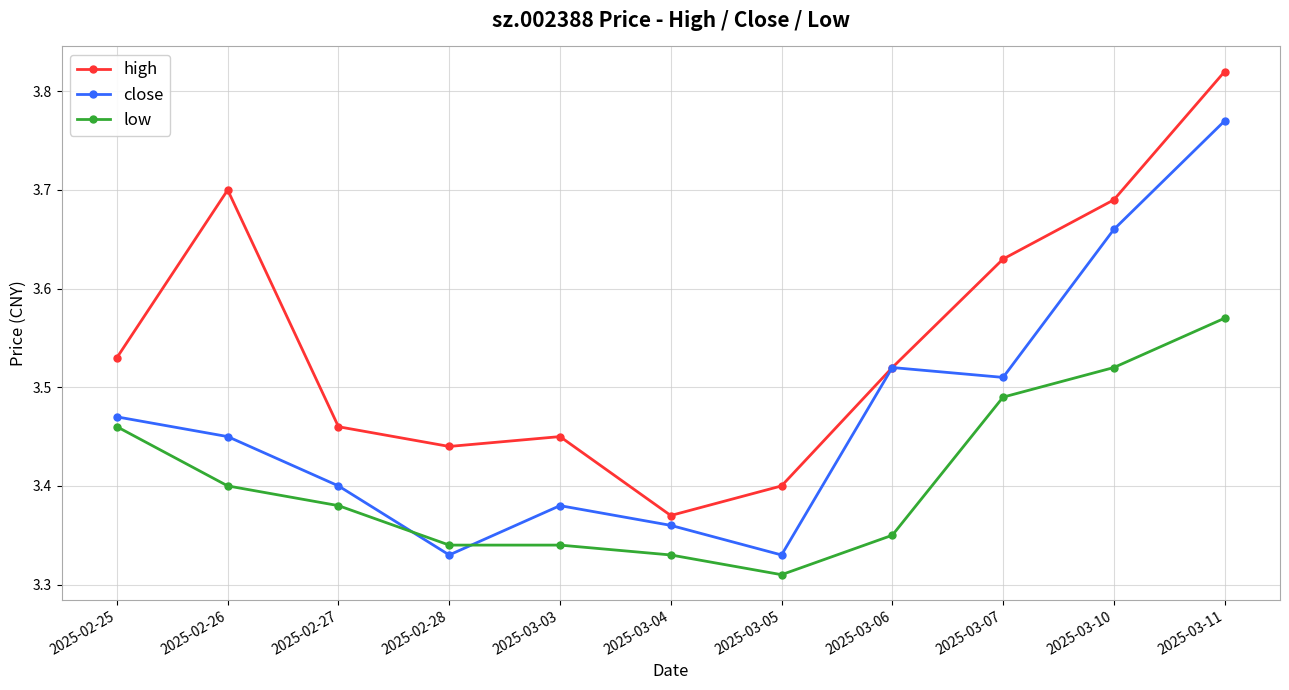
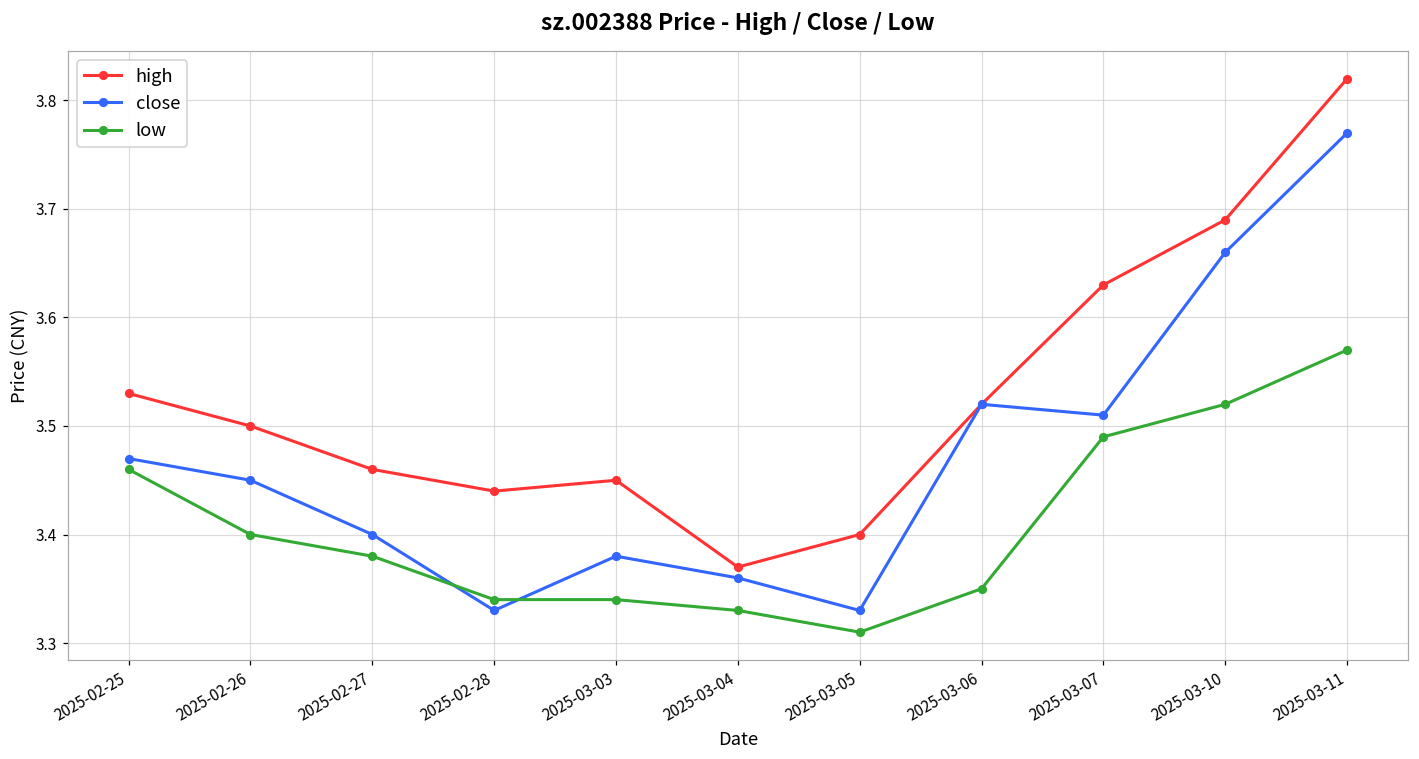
high, 2025-02-26: 3.7 -> 3.5
